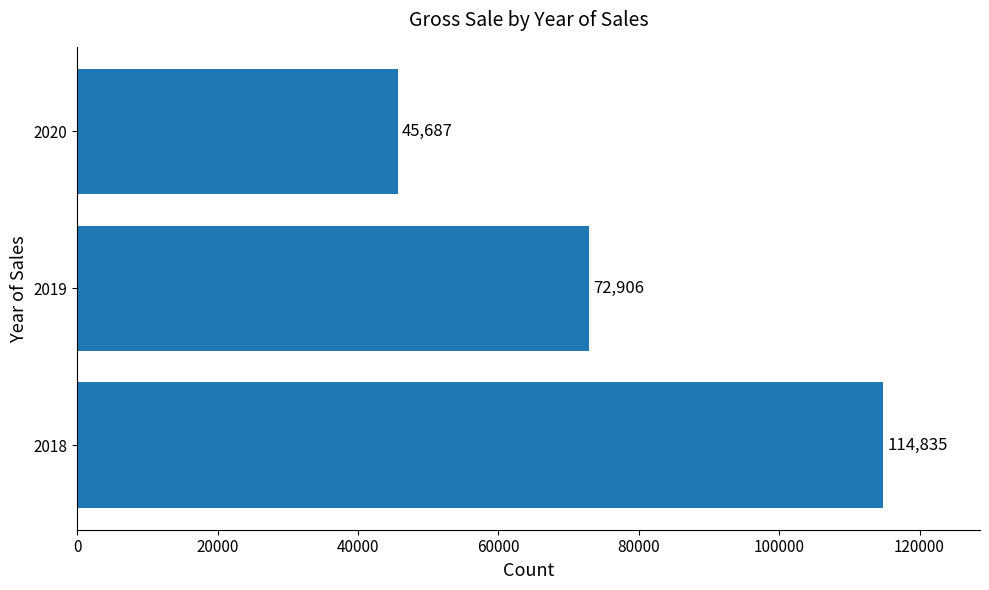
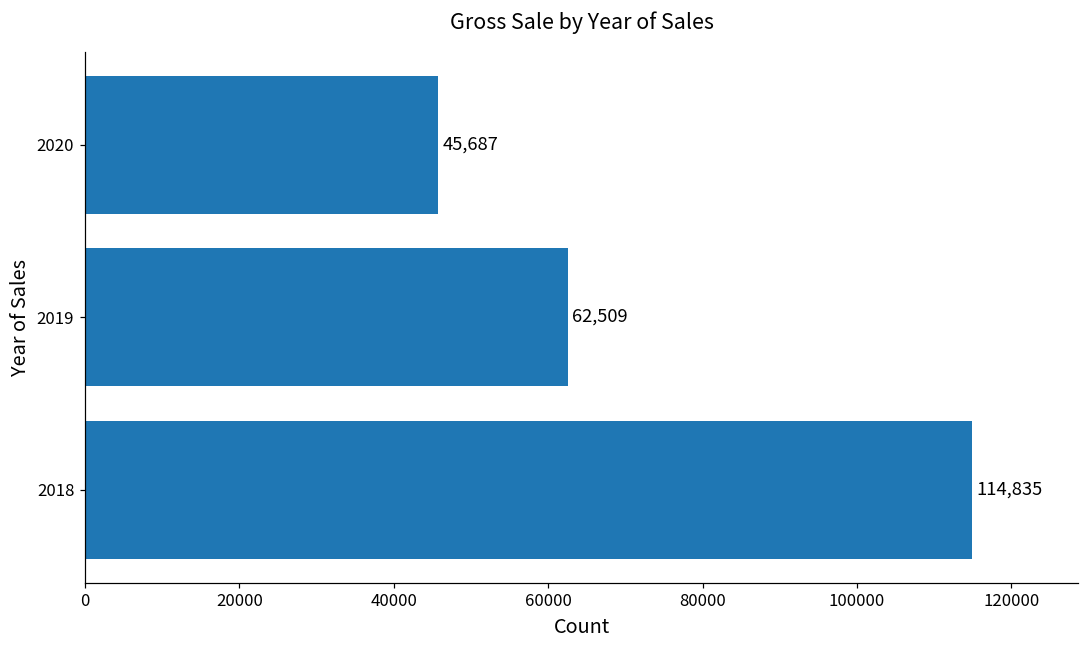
2019: 72,906 -> 62,509
